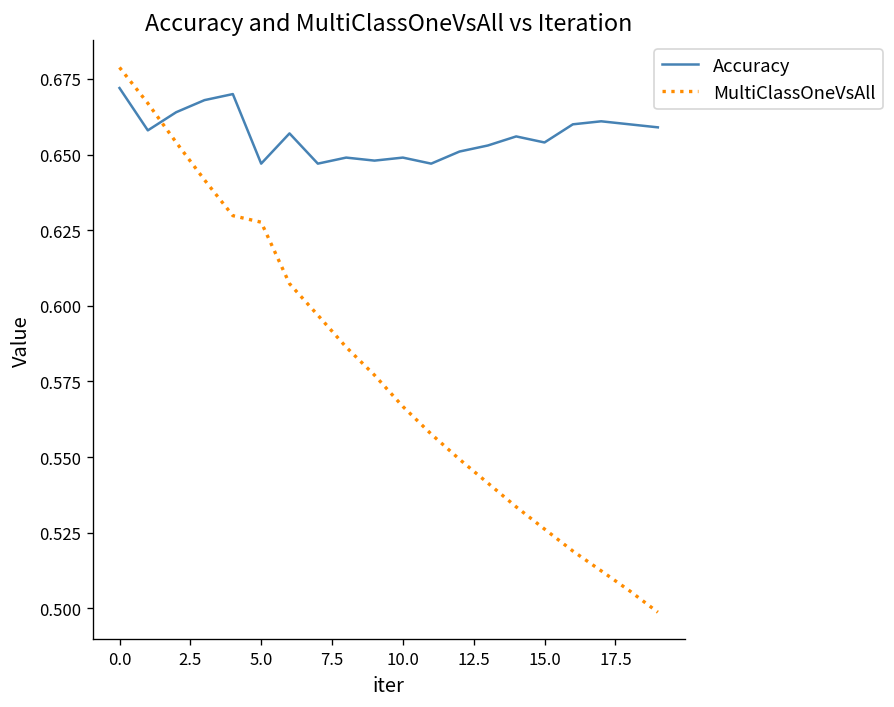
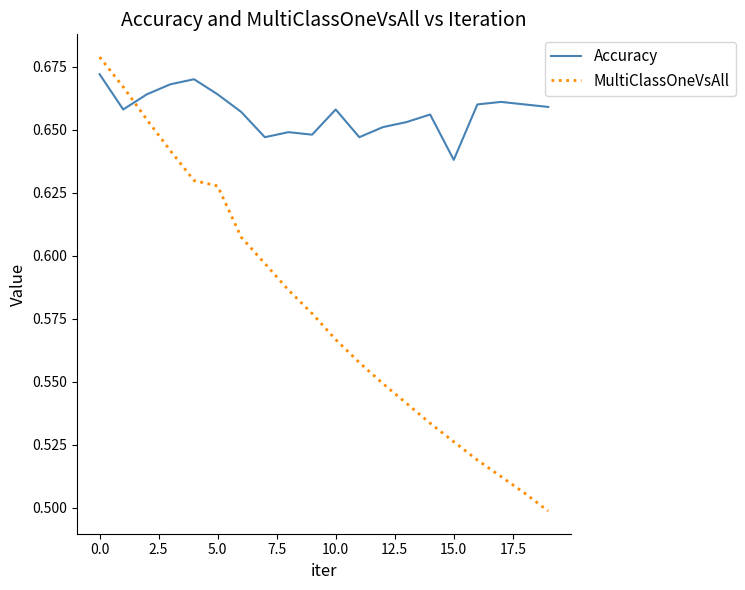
Accuracy, 5.0: 0.647 -> 0.664
Accuracy, 10.0: 0.649 -> 0.658
Accuracy, 15.0: 0.654 -> 0.638
